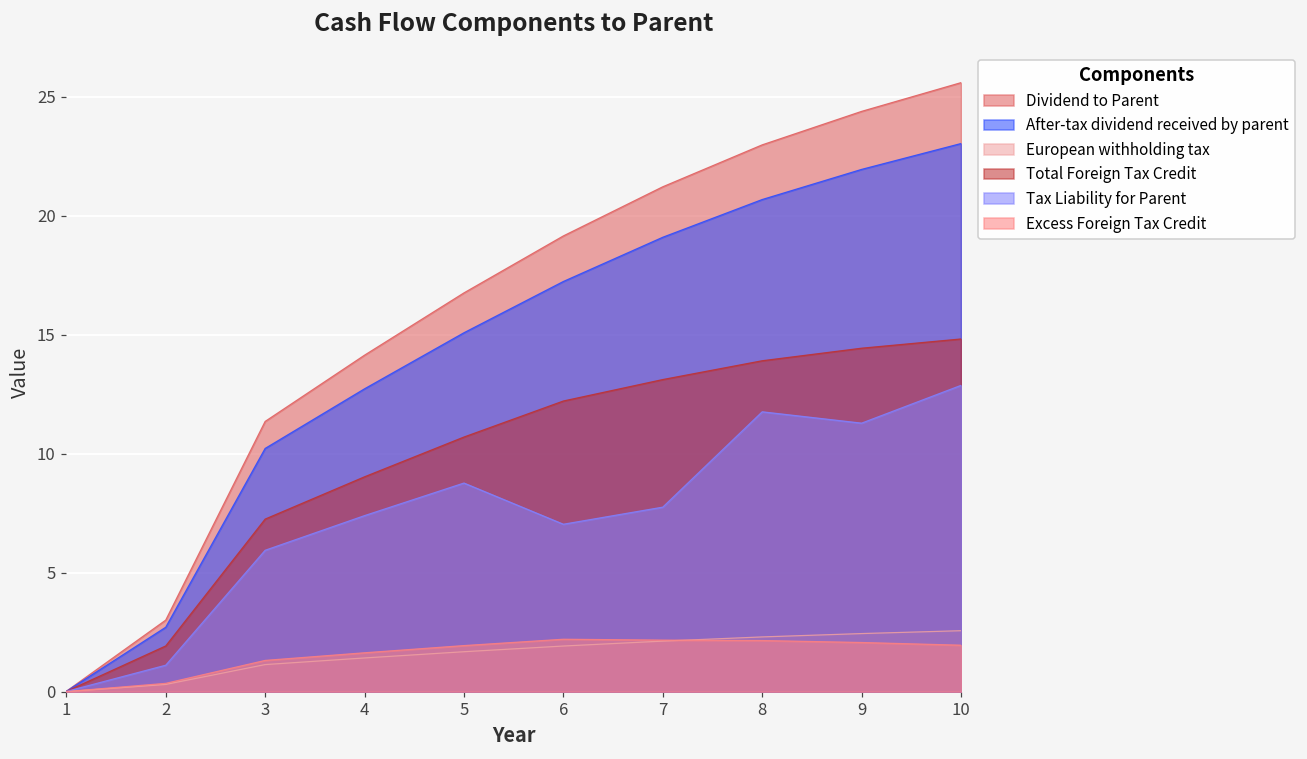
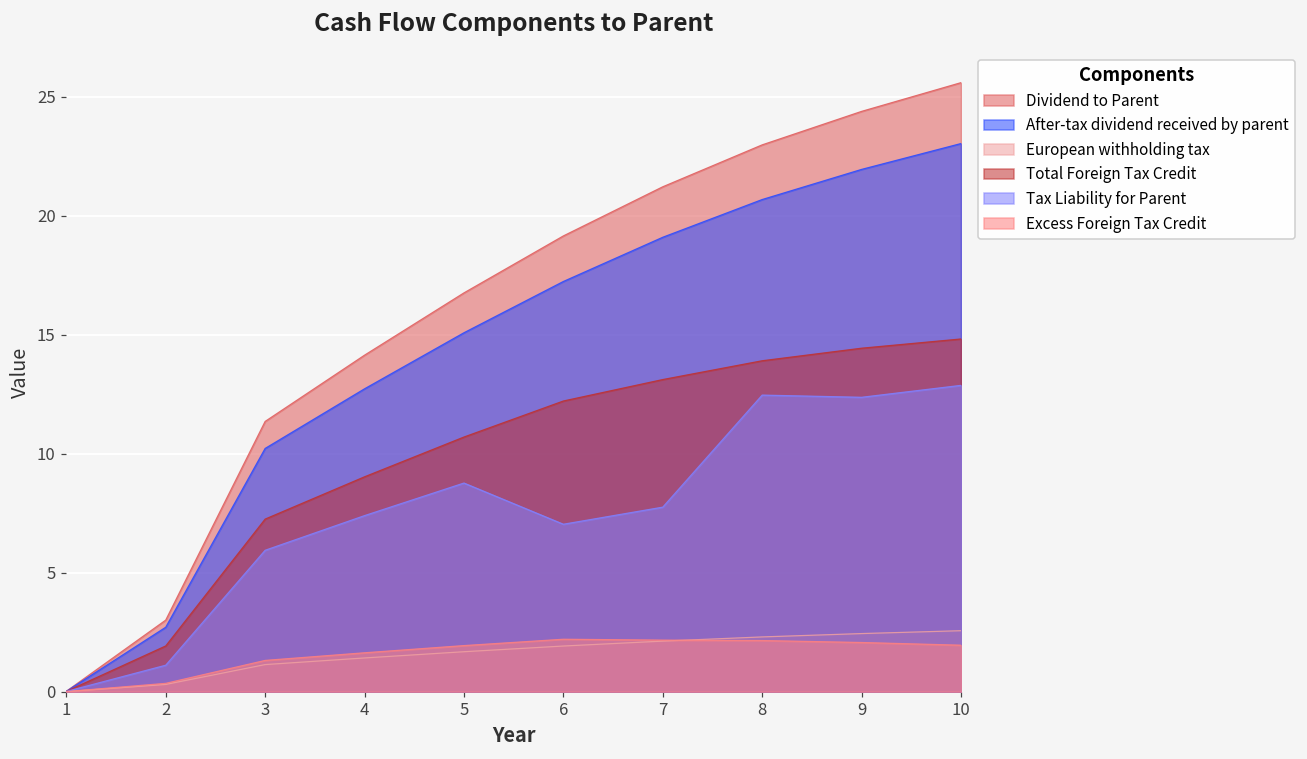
Tax Liability for Parent, 8: 11.8 -> 12.5
Tax Liability for Parent, 9: 11.3 -> 12.4
